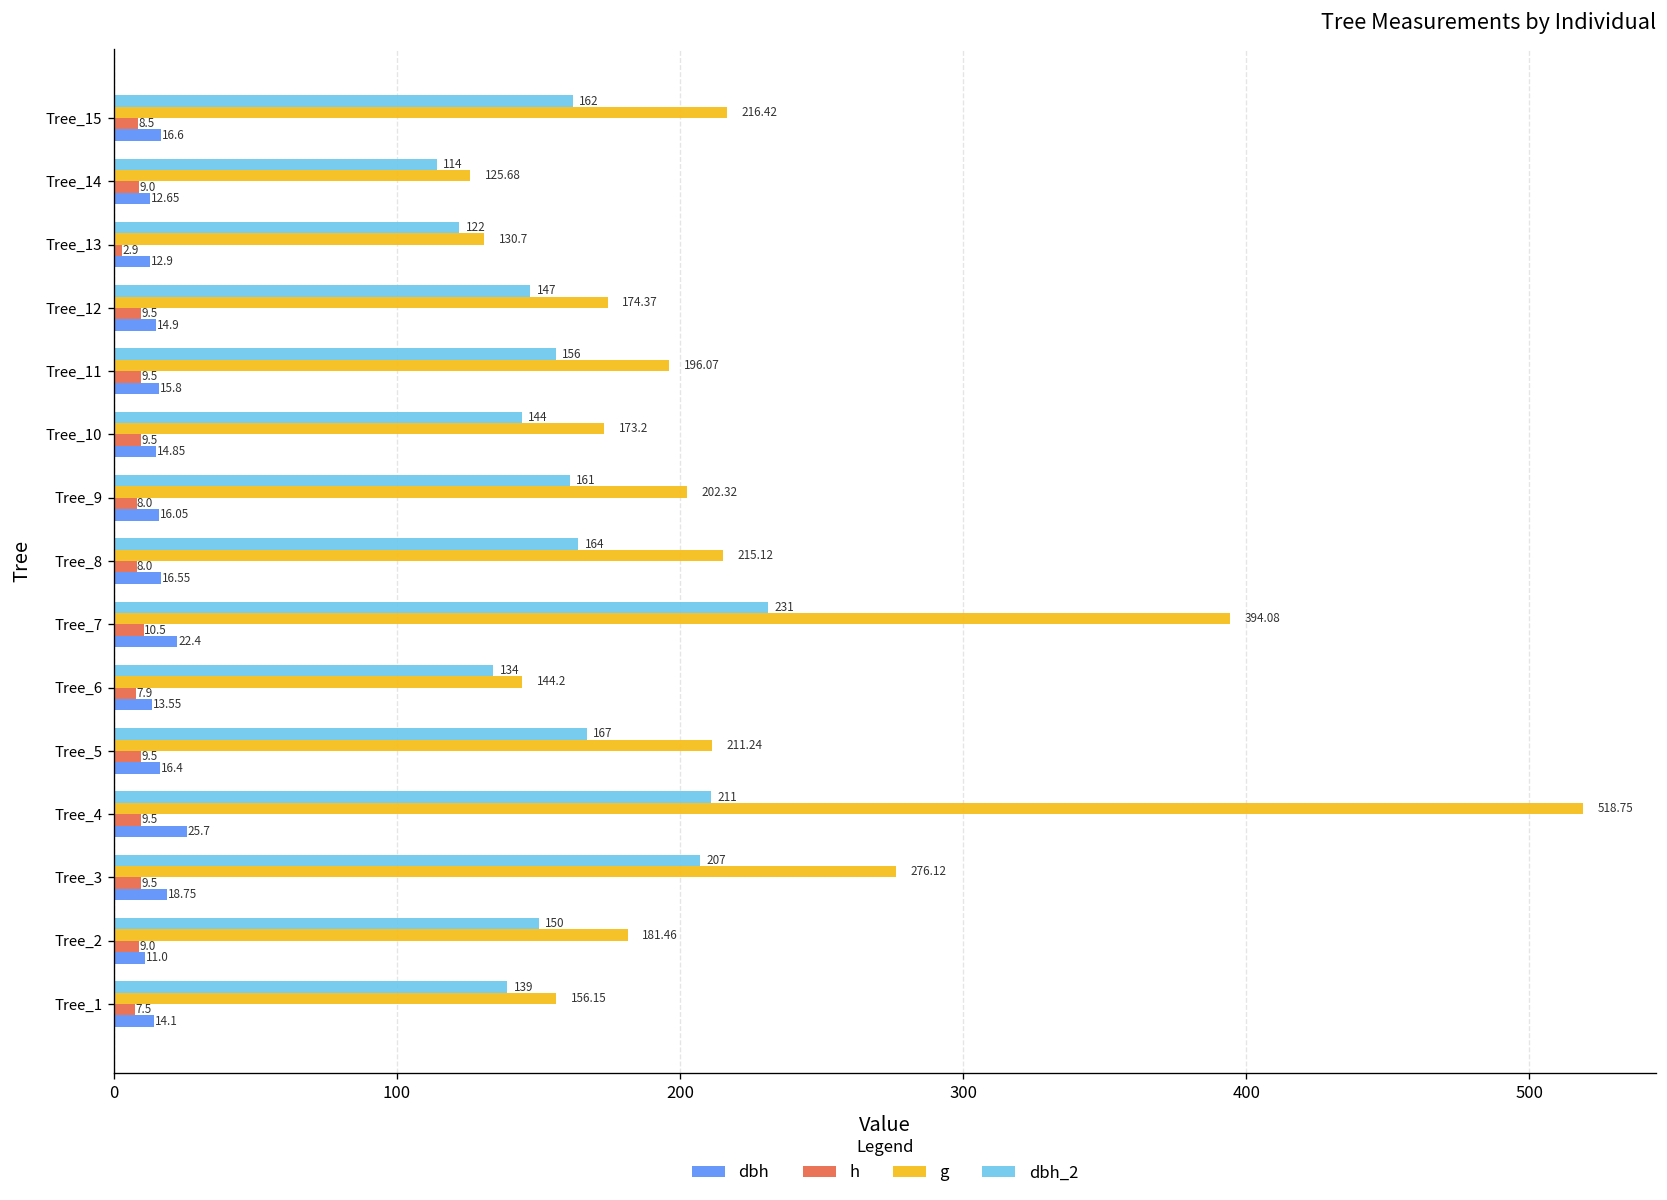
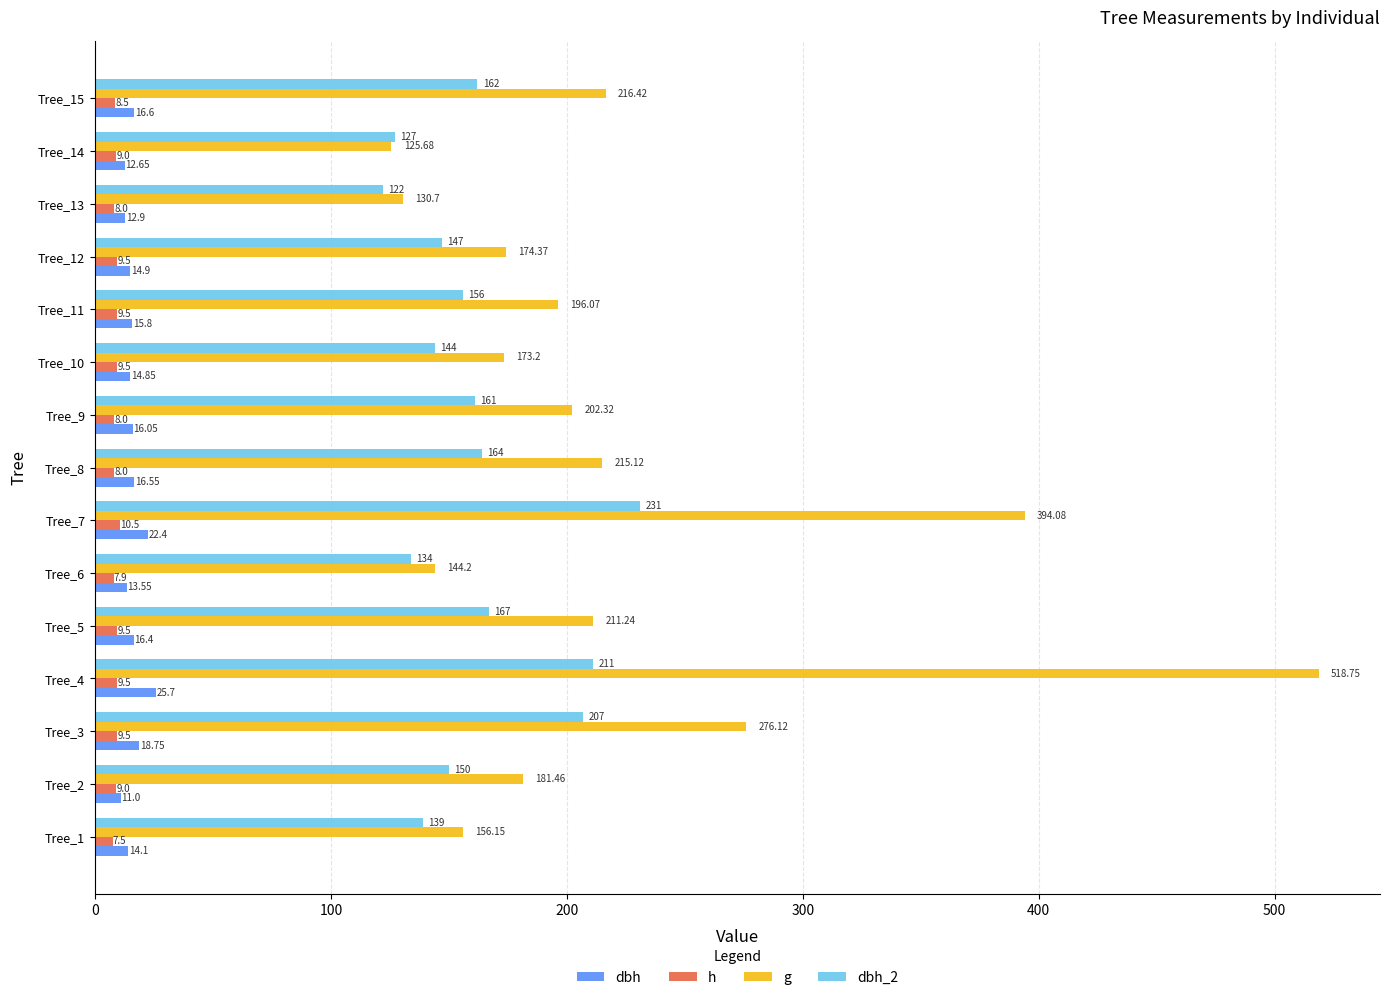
dbh_2, Tree_14: 114 -> 127
h, Tree_13: 2.9 -> 8.0
